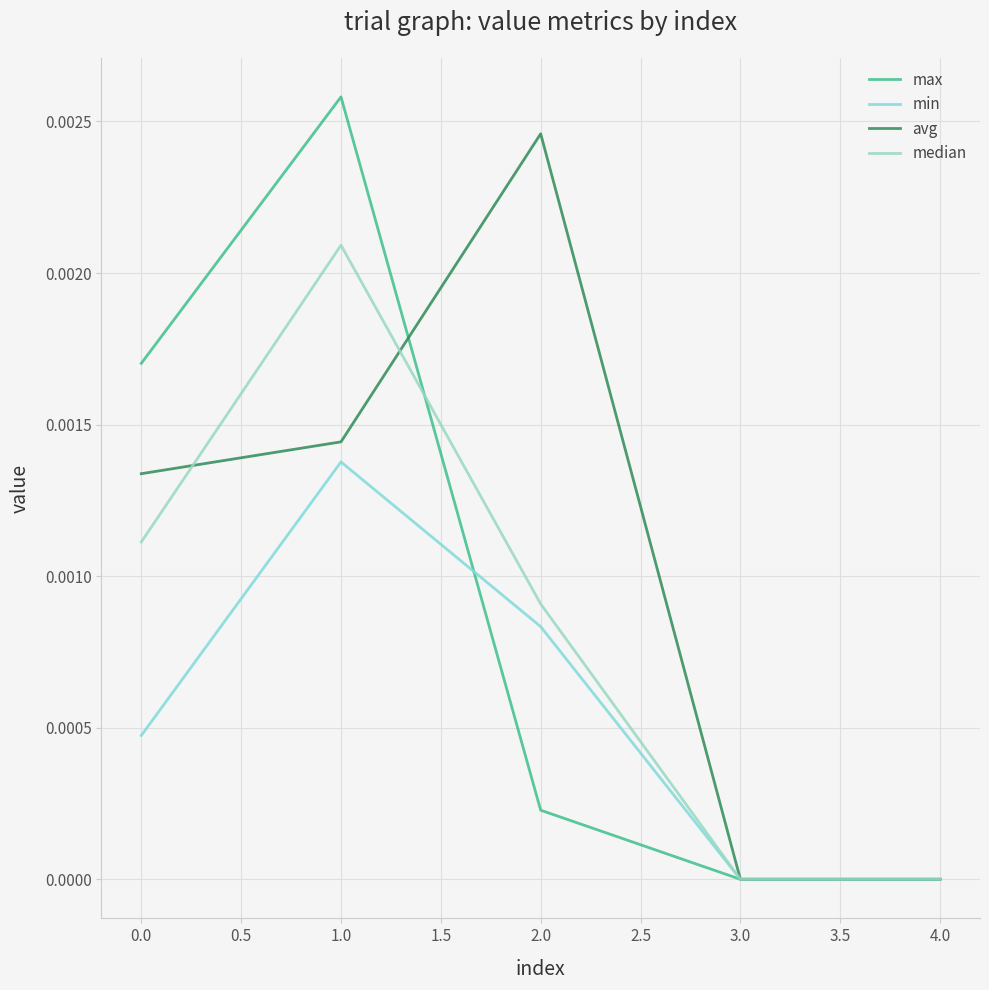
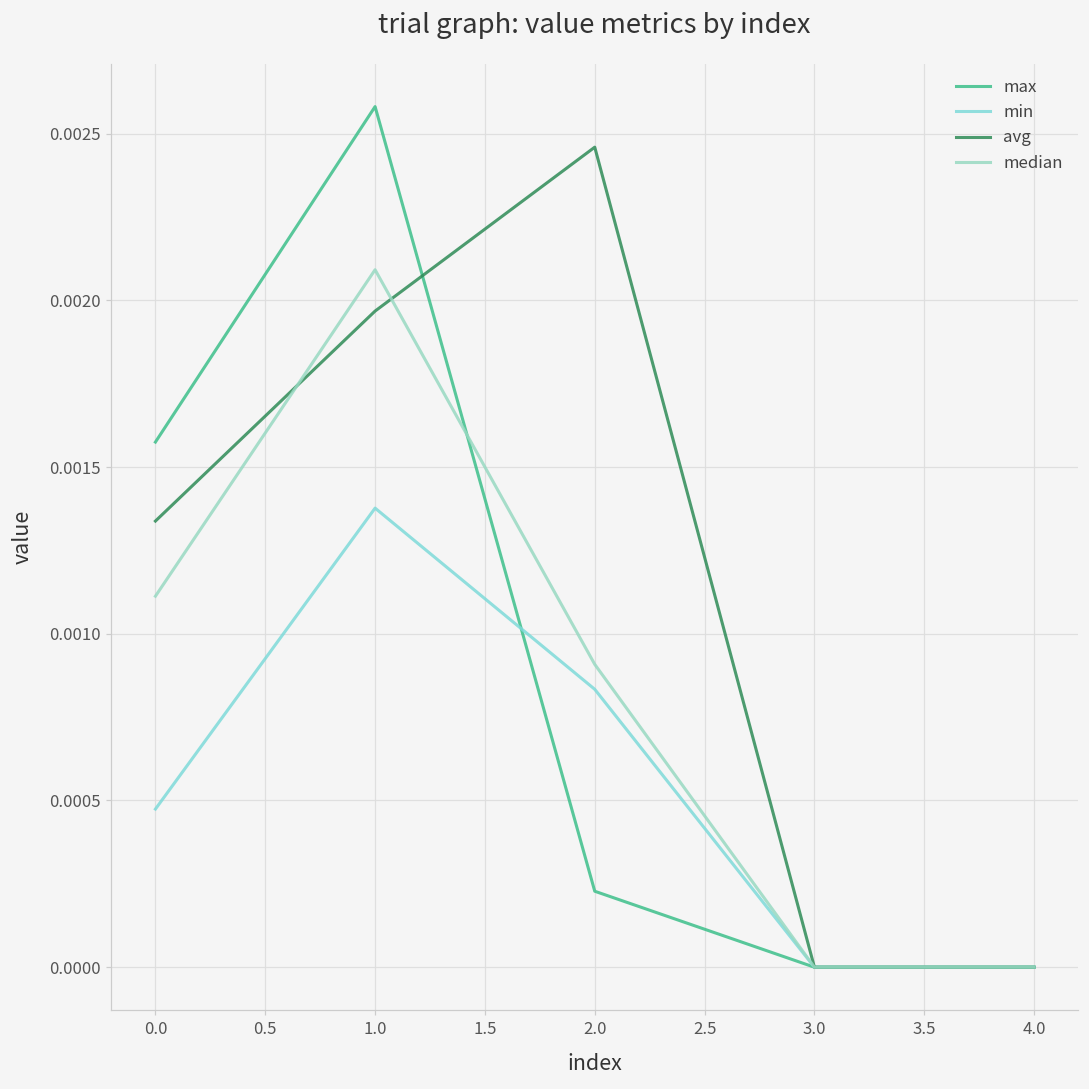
max, 0.0: 0.00170 -> 0.00157
avg, 1.0: 0.00144 -> 0.00197
